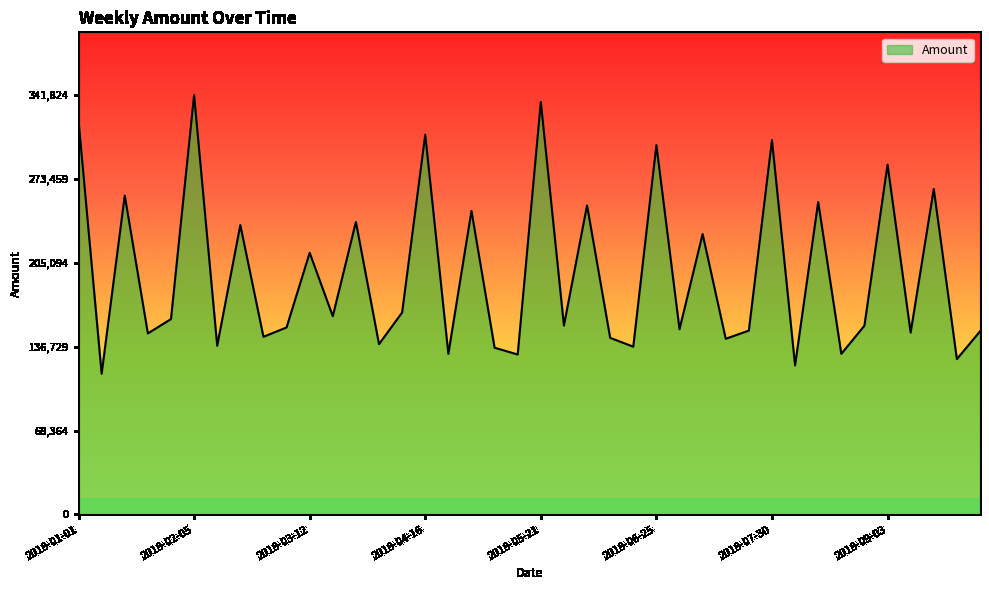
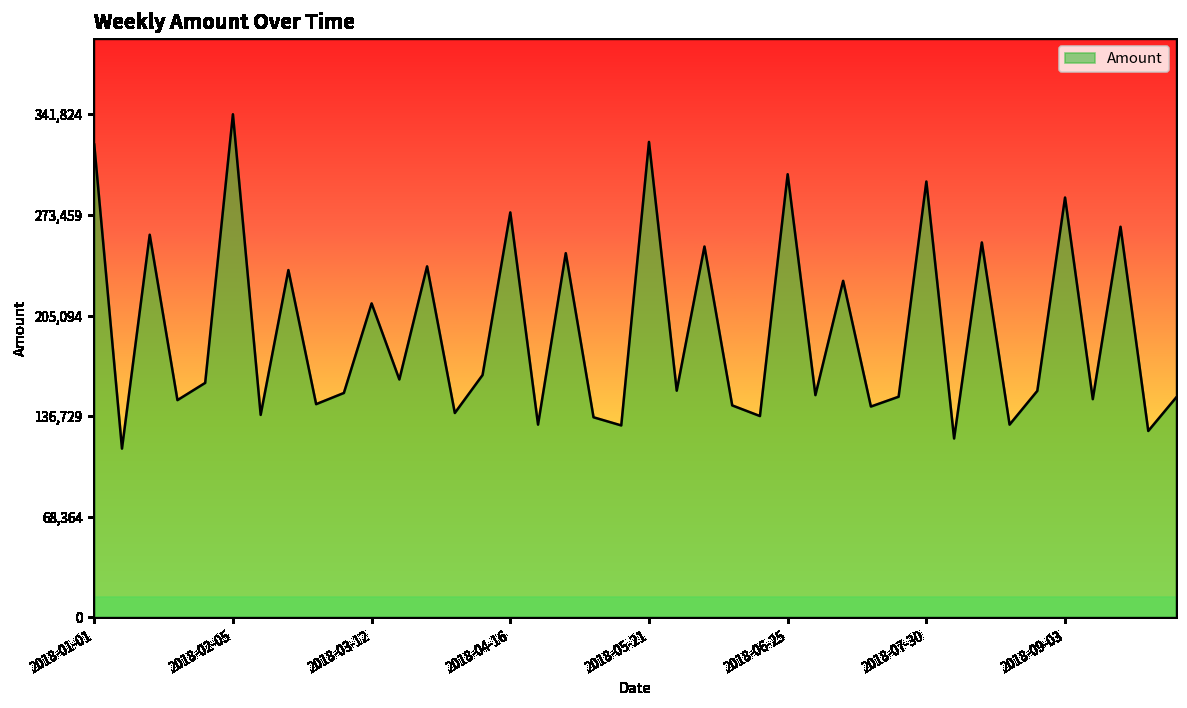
2018-04-16: 310,000 -> 275,000
2018-05-21: 336,000 -> 323,000
2018-07-30: 305,000 -> 296,000
